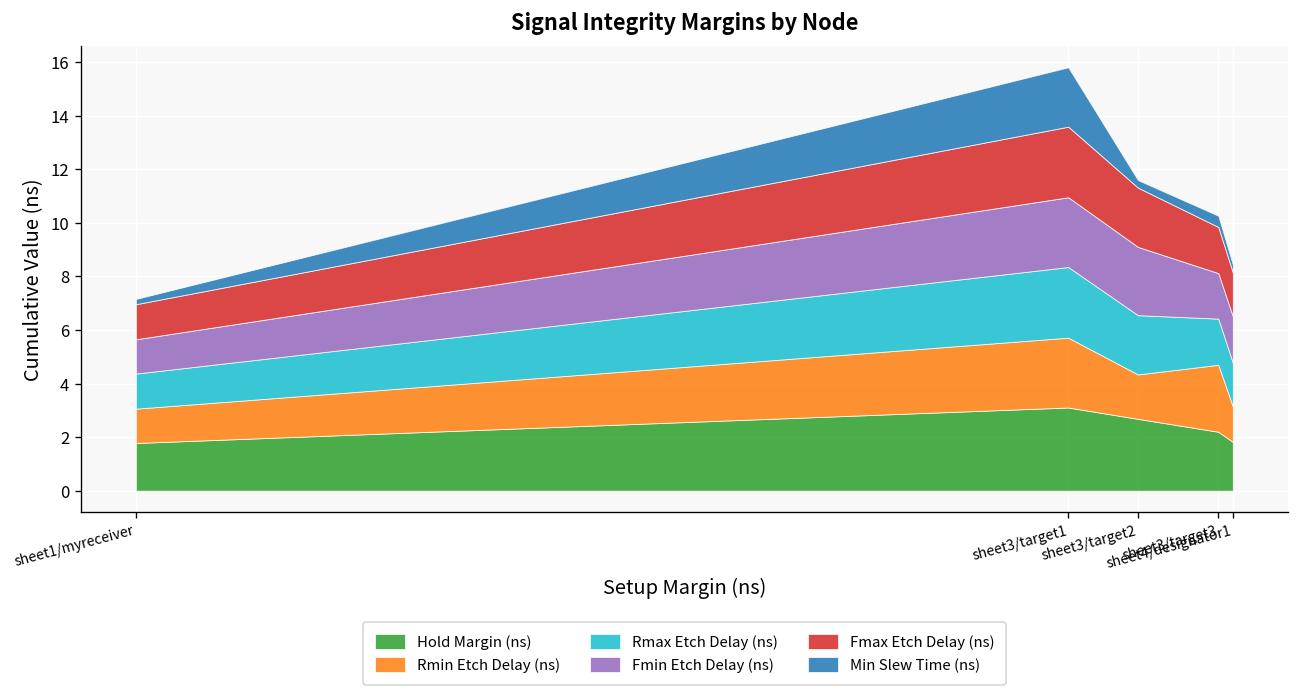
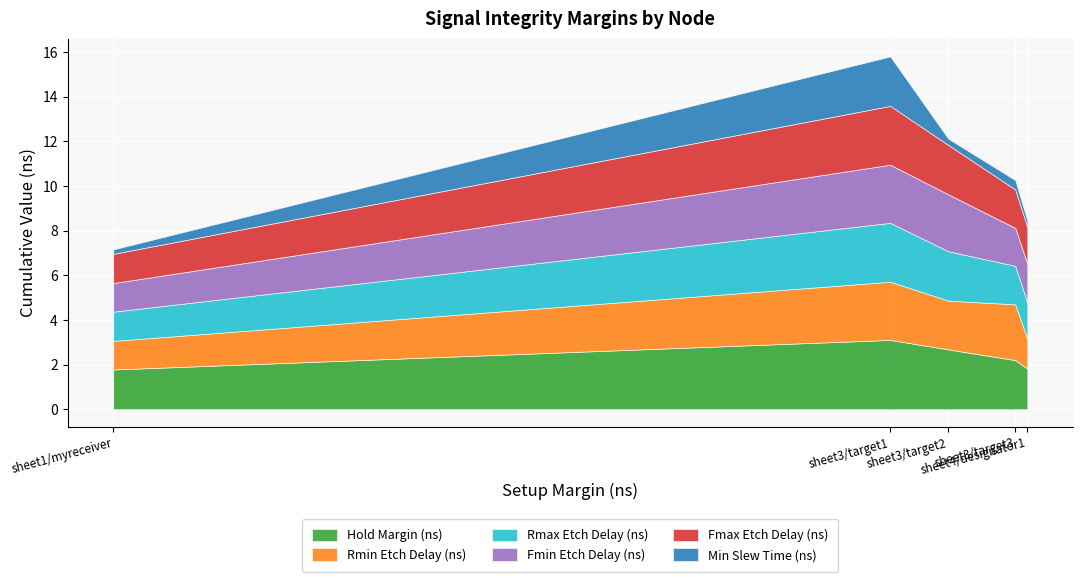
Rmin Etch Delay (ns), sheet3/target2: 1.7 -> 2.2
